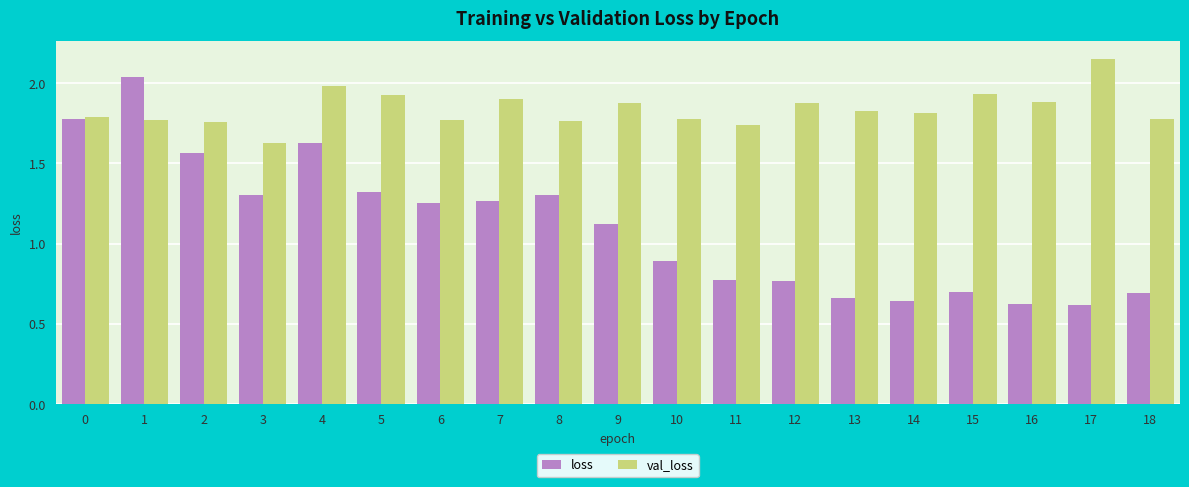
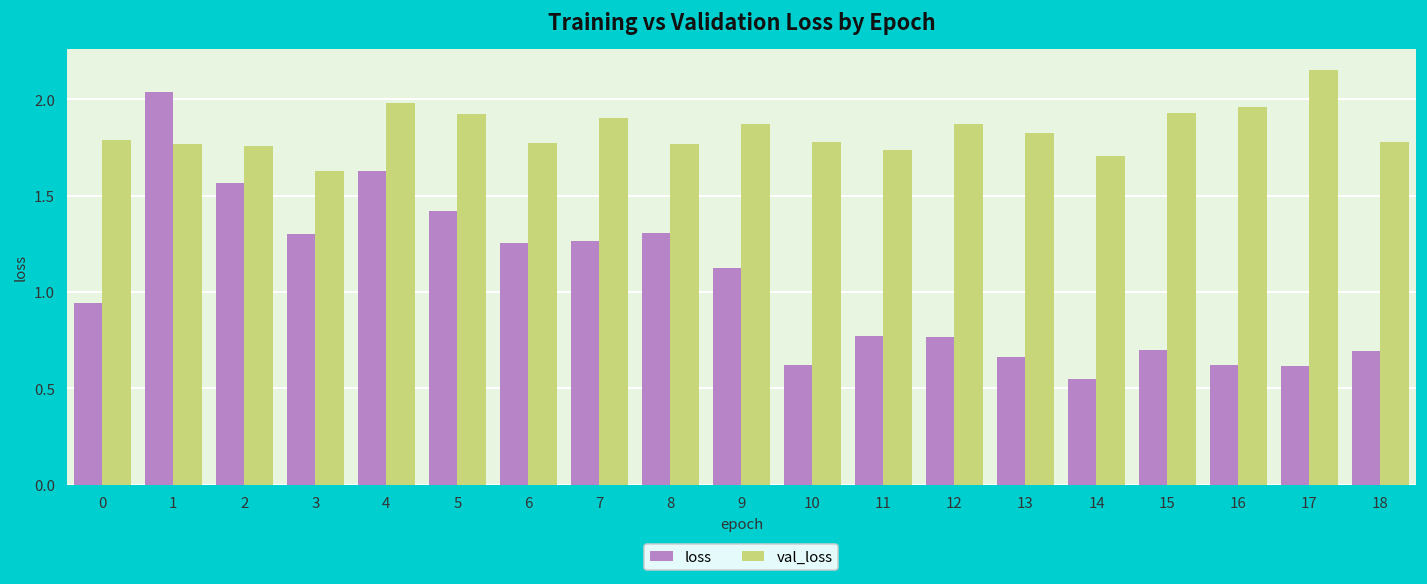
loss, 0: 1.78 -> 0.94
loss, 5: 1.32 -> 1.42
loss, 10: 0.89 -> 0.62
loss, 14: 0.64 -> 0.55
val_loss, 14: 1.82 -> 1.71
val_loss, 16: 1.89 -> 1.96
